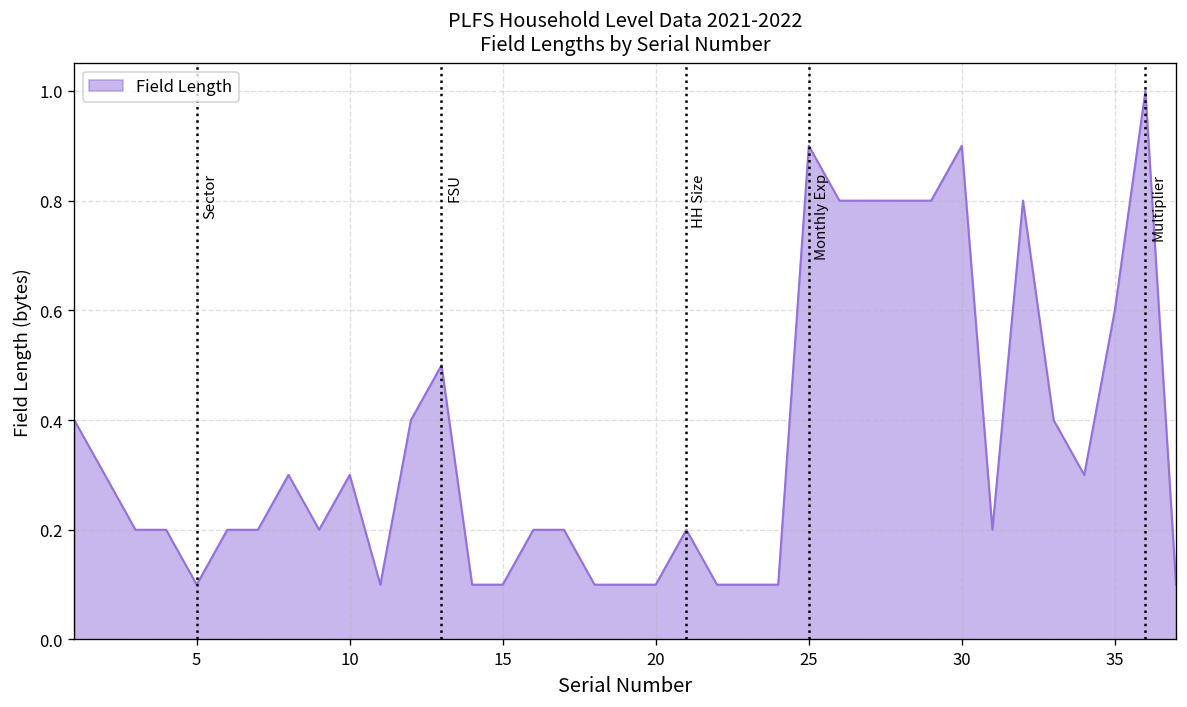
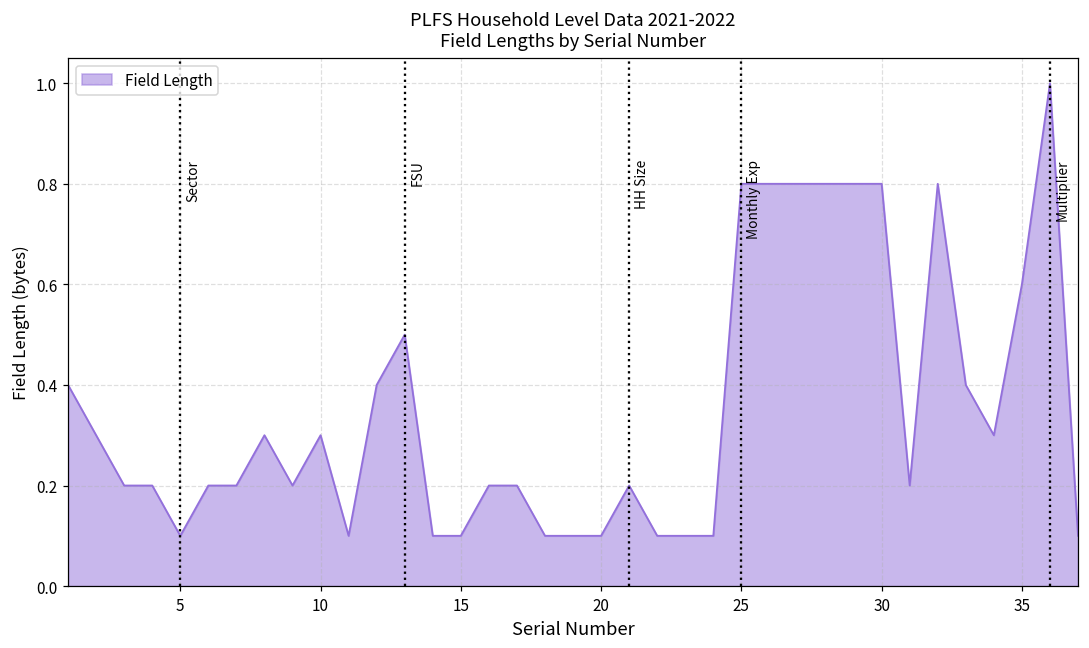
25: 0.90 -> 0.80
30: 0.90 -> 0.80
